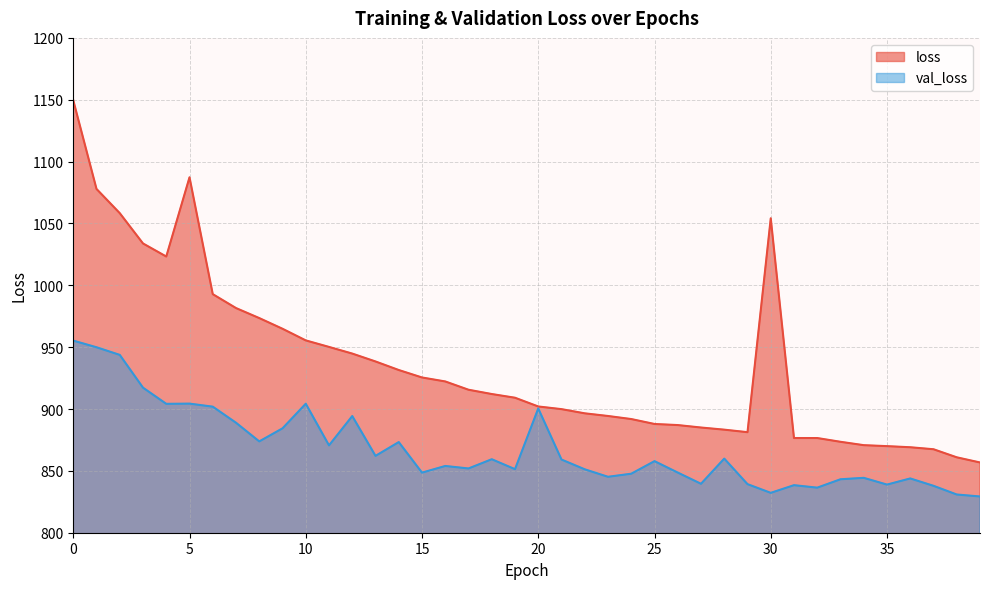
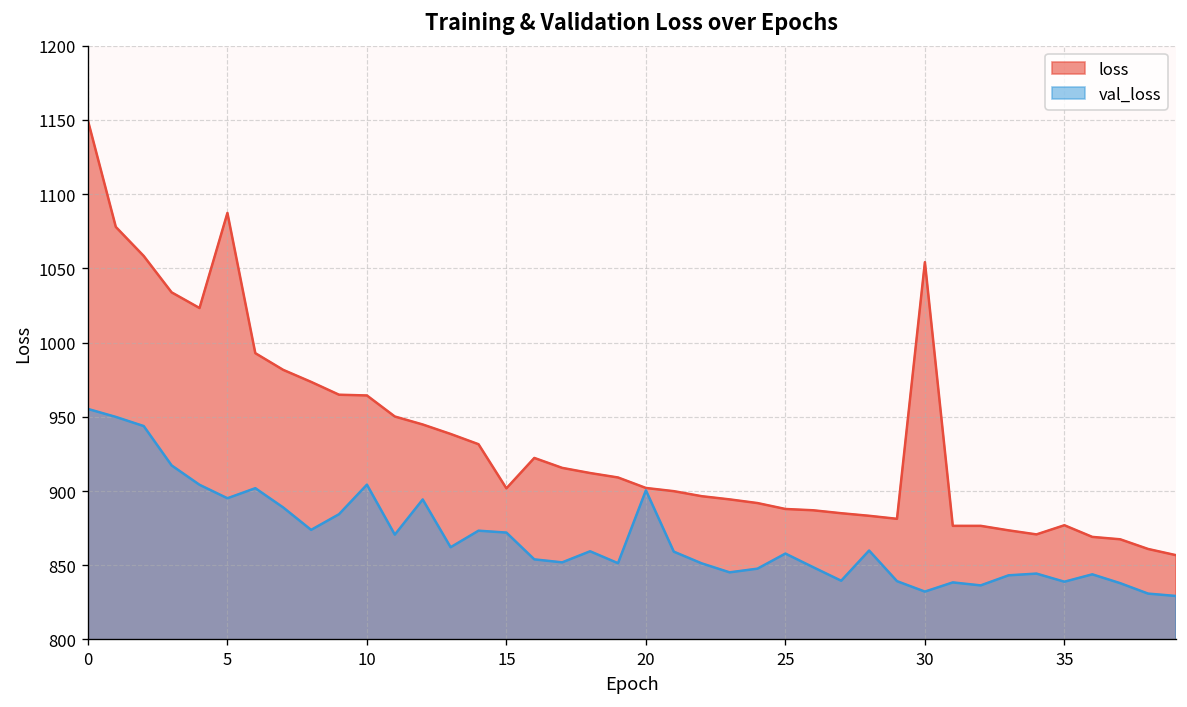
val_loss, 5: 904 -> 895
loss, 10: 955 -> 964
loss, 15: 925 -> 902
val_loss, 15: 849 -> 872
loss, 35: 870 -> 877
